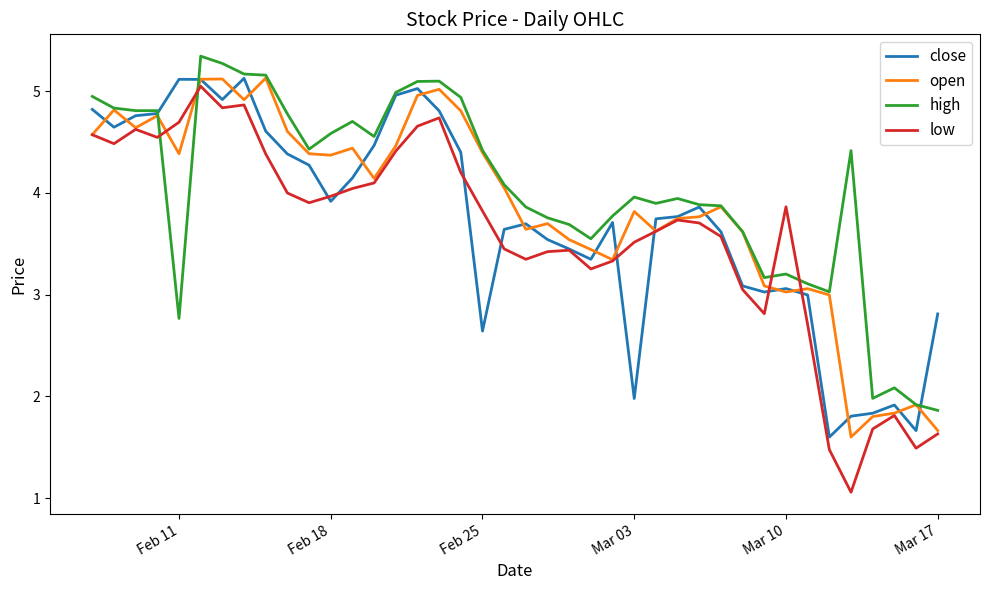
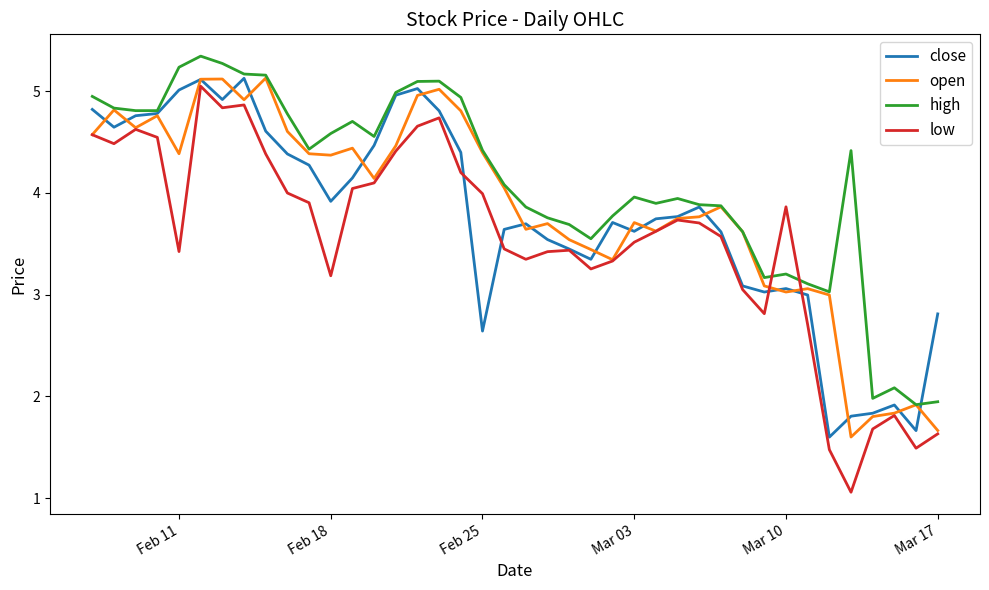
close, Feb 11: 5.12 -> 5.01
high, Feb 11: 2.77 -> 5.24
low, Feb 11: 4.70 -> 3.42
low, Feb 18: 3.97 -> 3.19
low, Feb 25: 3.82 -> 3.99
close, Mar 03: 1.98 -> 3.62
open, Mar 03: 3.82 -> 3.71
high, Mar 17: 1.86 -> 1.95
